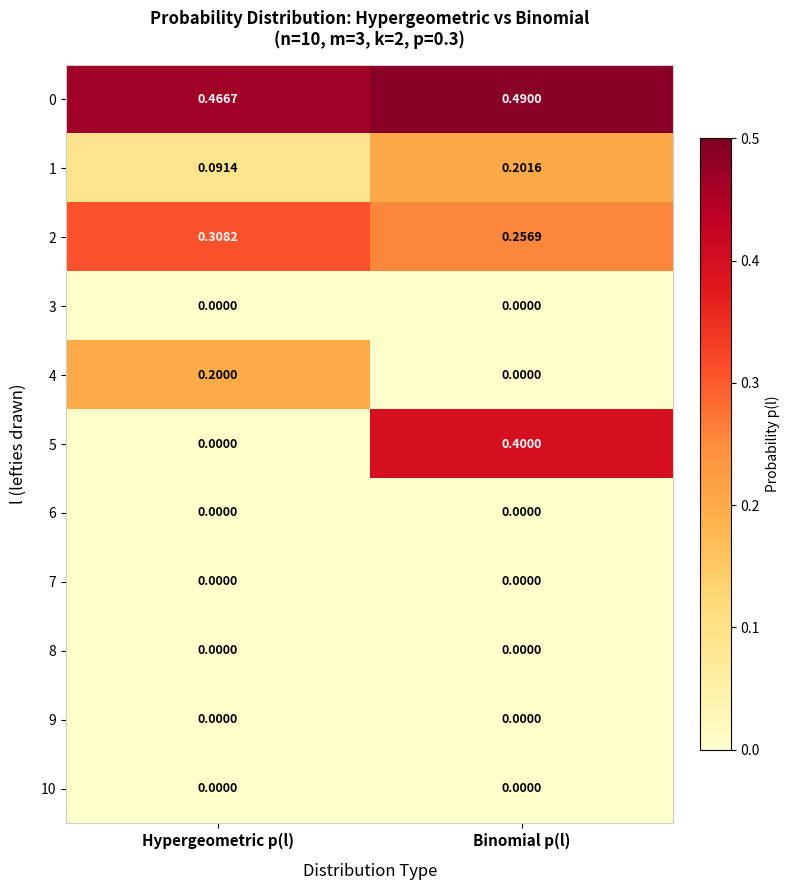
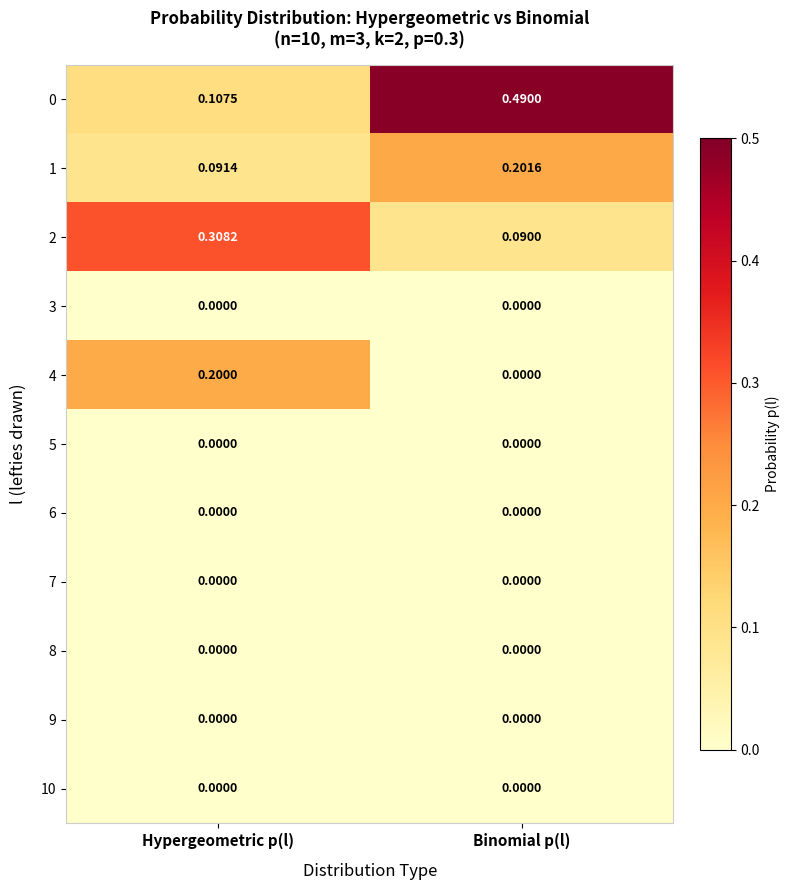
0, Hypergeometric p(l): 0.4667 -> 0.1075
2, Binomial p(l): 0.2569 -> 0.0900
5, Binomial p(l): 0.4000 -> 0.0000
